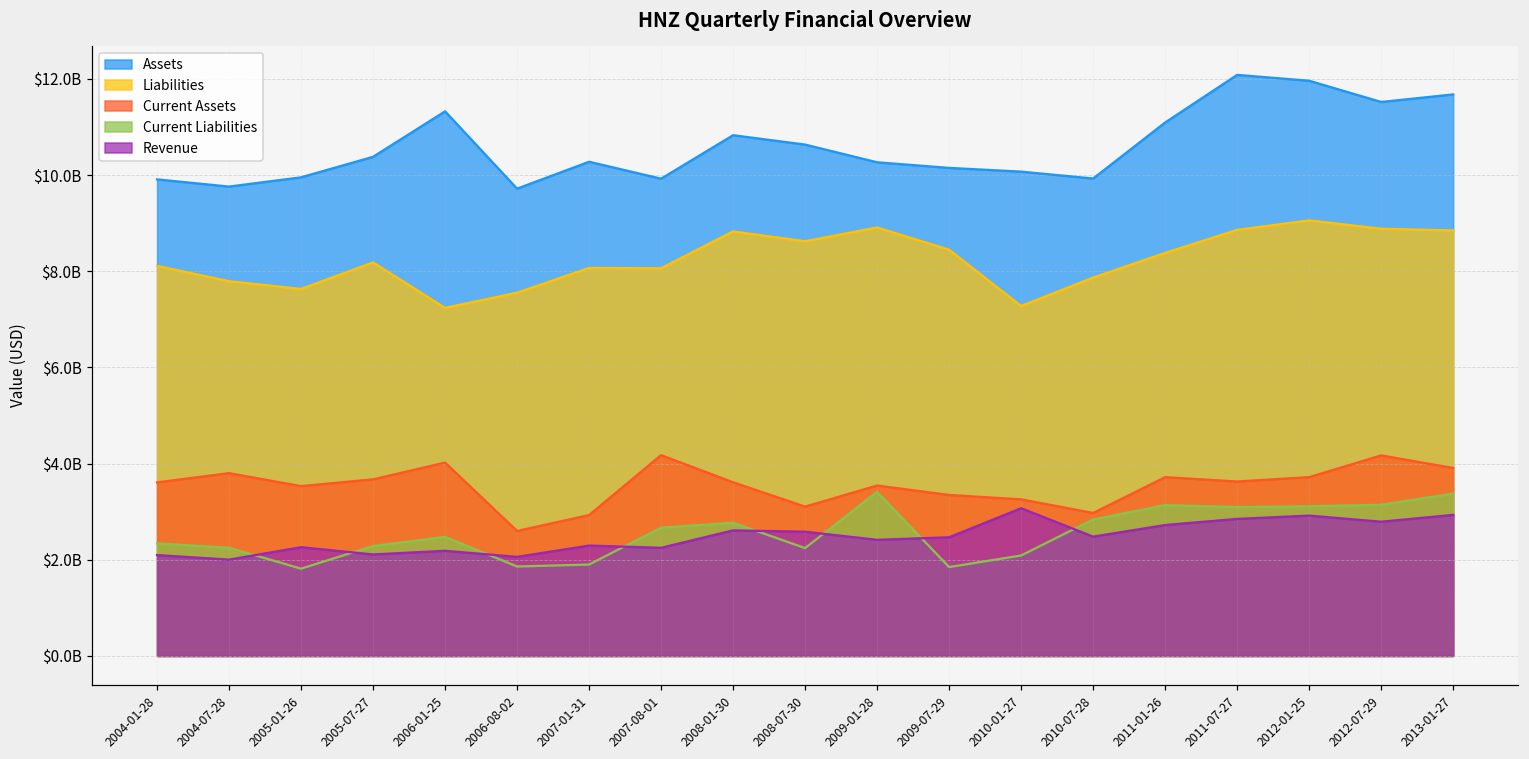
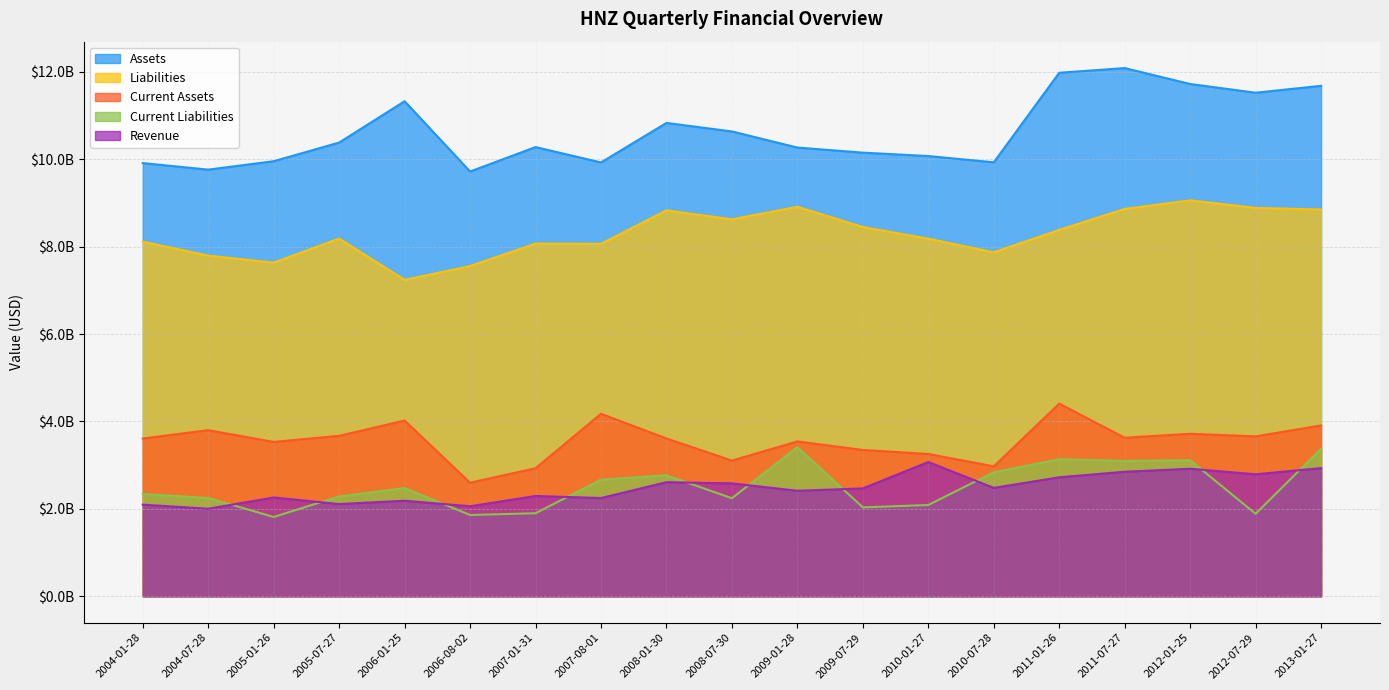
Current Liabilities, 2009-07-29: $1800000000 -> $2000000000
Liabilities, 2010-01-27: $7300000000 -> $8200000000
Assets, 2011-01-26: $11100000000 -> $12000000000
Current Assets, 2011-01-26: $3700000000 -> $4400000000
Assets, 2012-01-25: $12000000000 -> $11700000000
Current Assets, 2012-07-29: $4200000000 -> $3700000000
Current Liabilities, 2012-07-29: $3100000000 -> $1900000000
